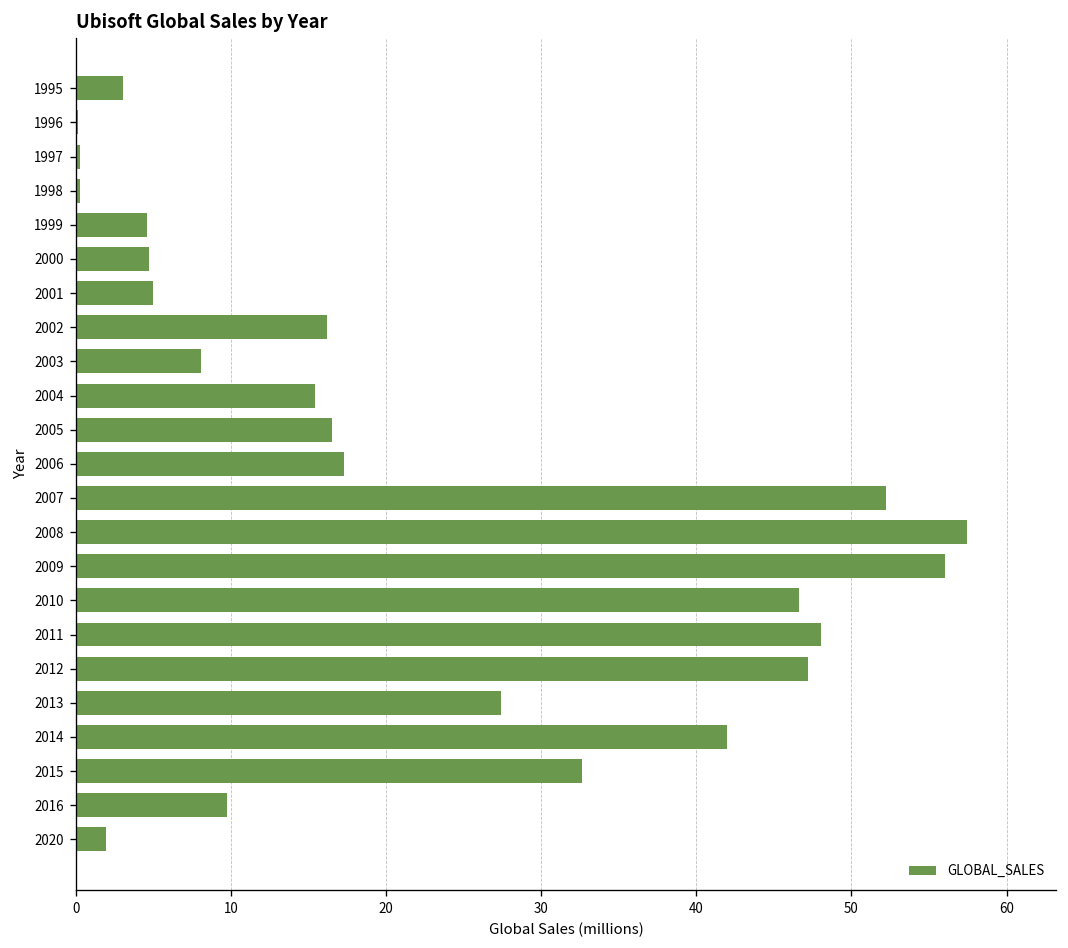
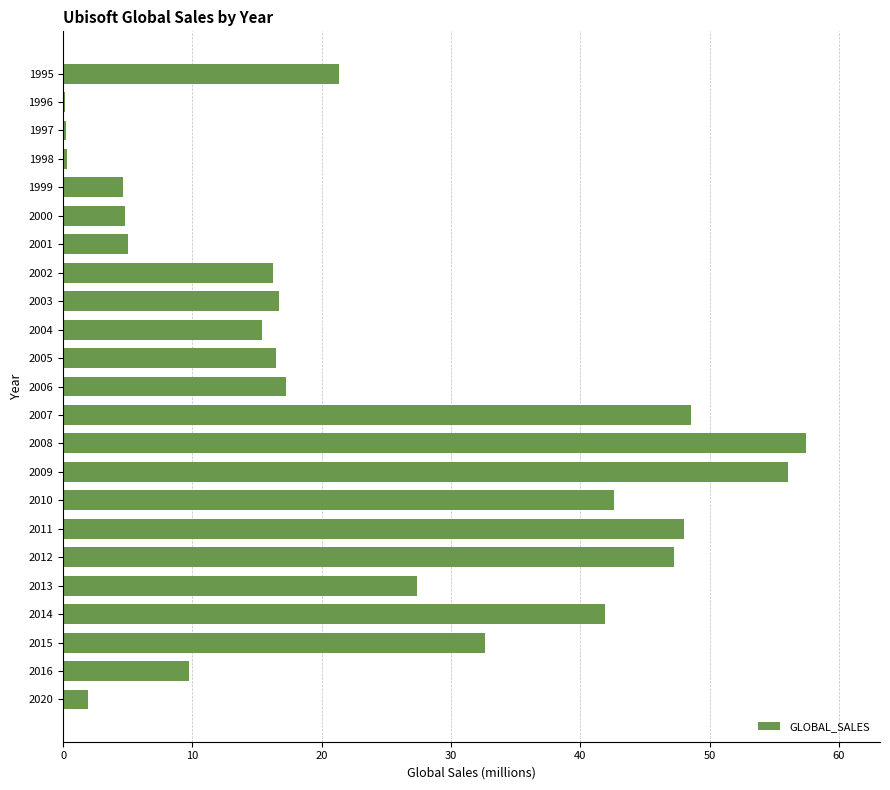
1995: 3.0 -> 21.3
2003: 8.1 -> 16.7
2007: 52.2 -> 48.6
2010: 46.6 -> 42.6
